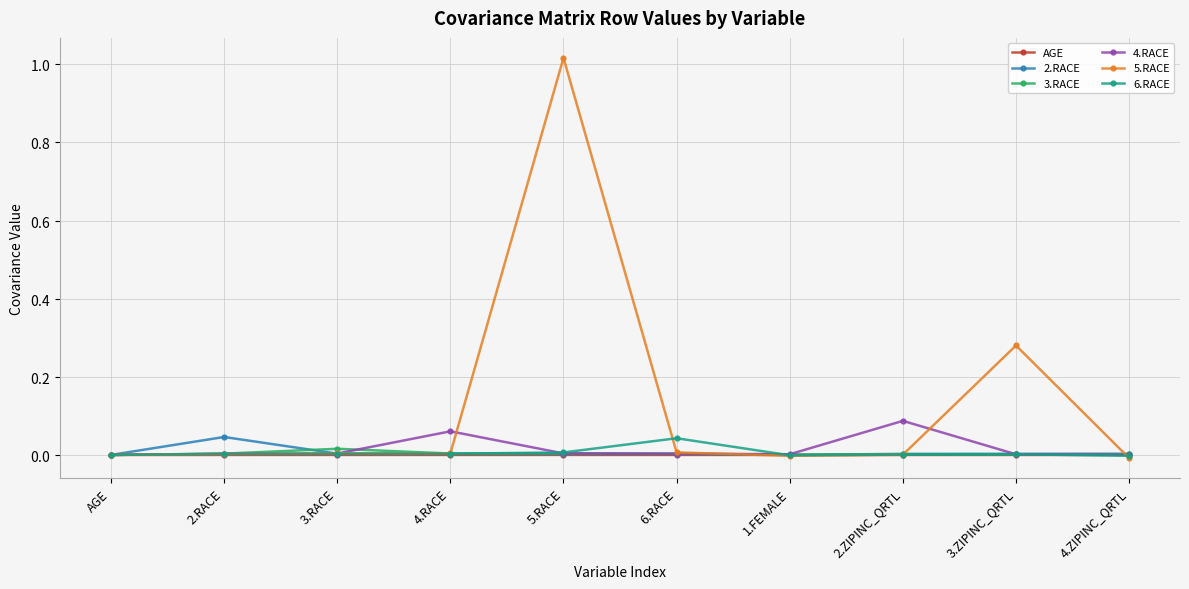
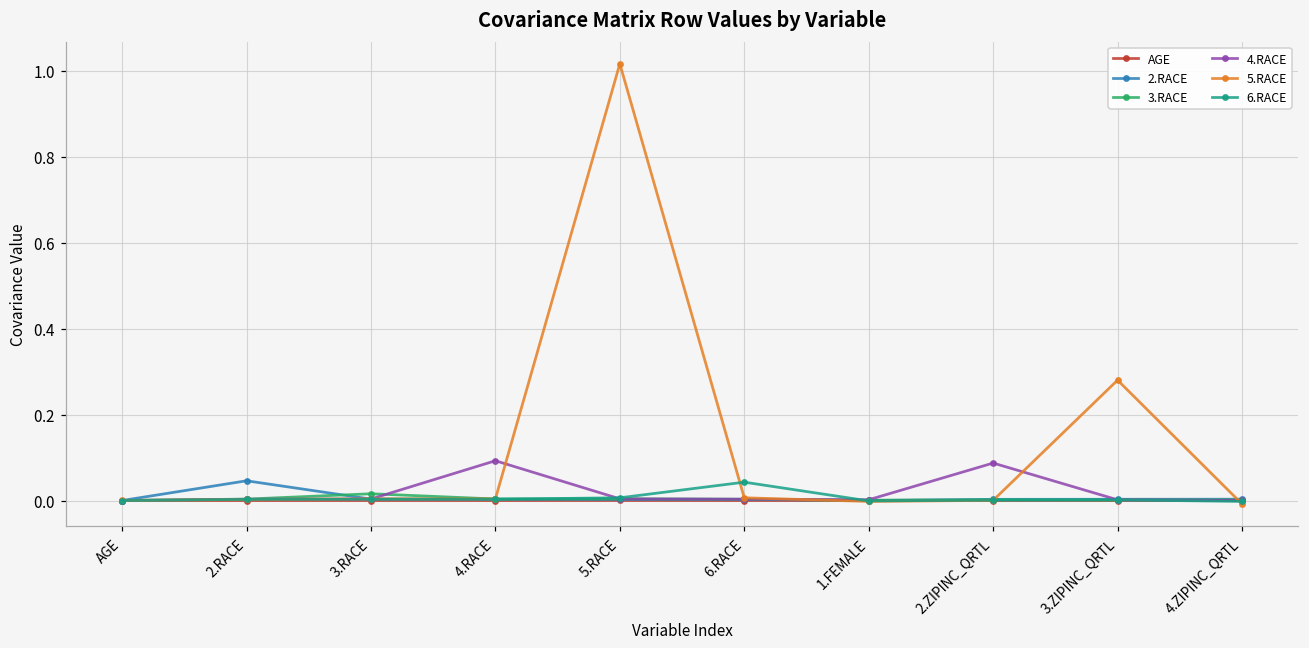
4.RACE, 4.RACE: 0.06 -> 0.09
